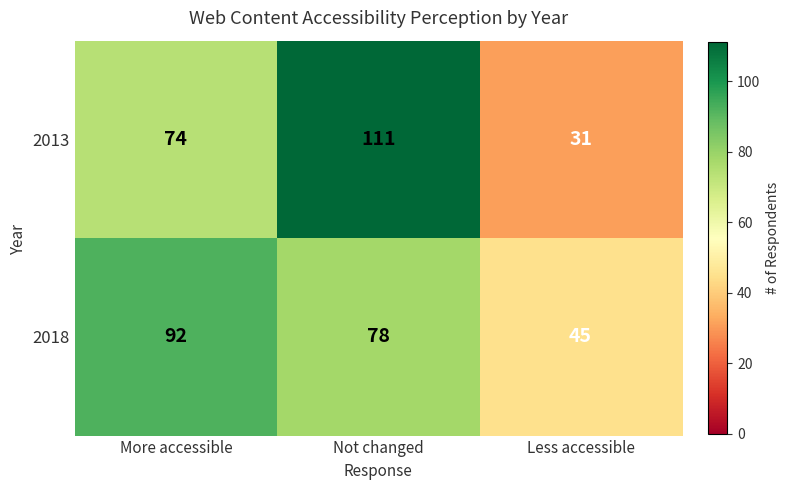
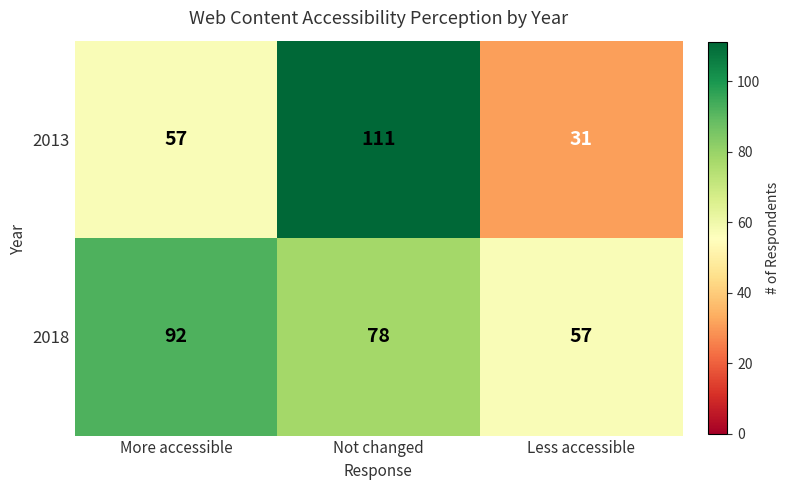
2013, More accessible: 74 -> 57
2018, Less accessible: 45 -> 57
